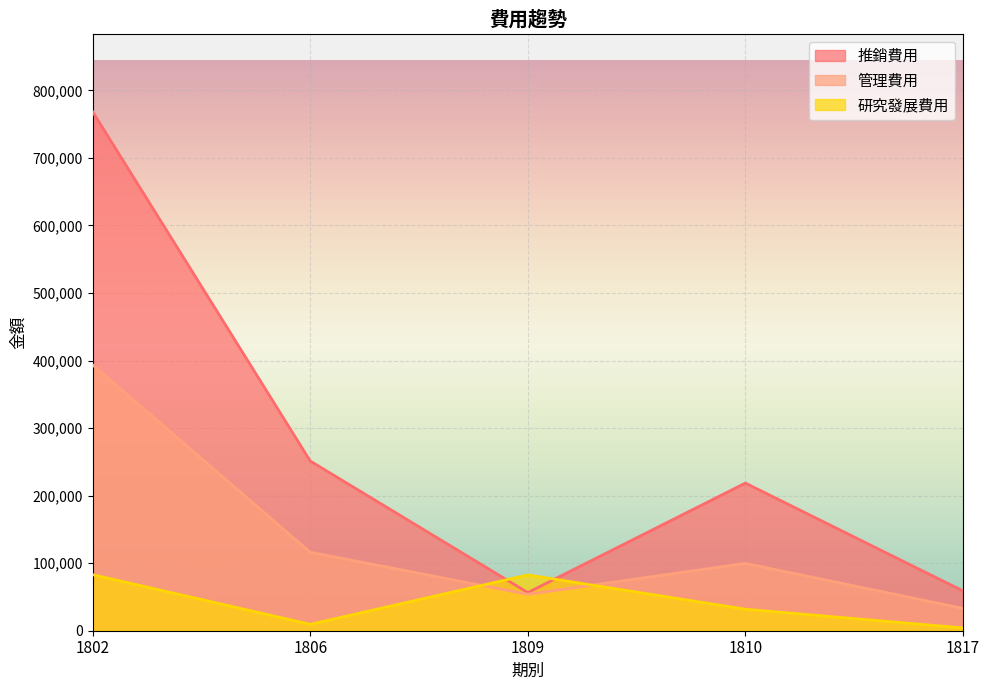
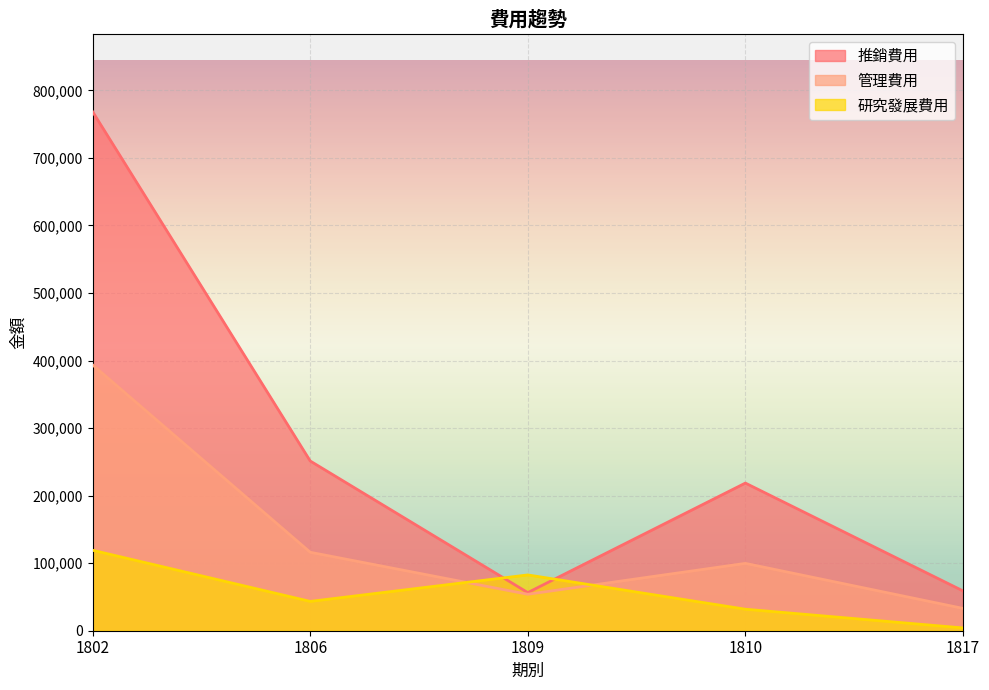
研究發展費用, 1802: 80,000 -> 120,000
研究發展費用, 1806: 10,000 -> 40,000
